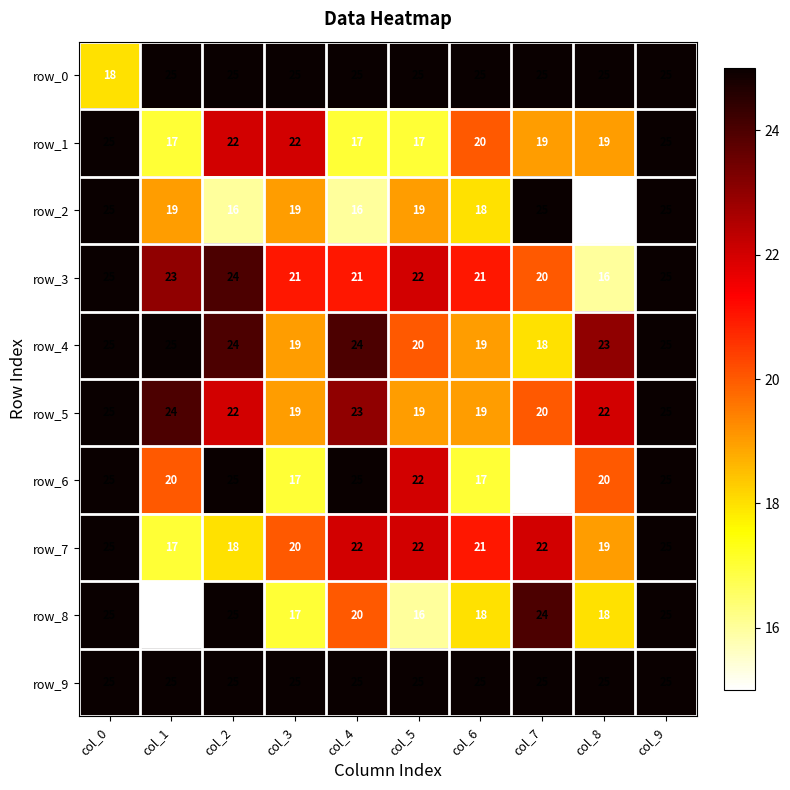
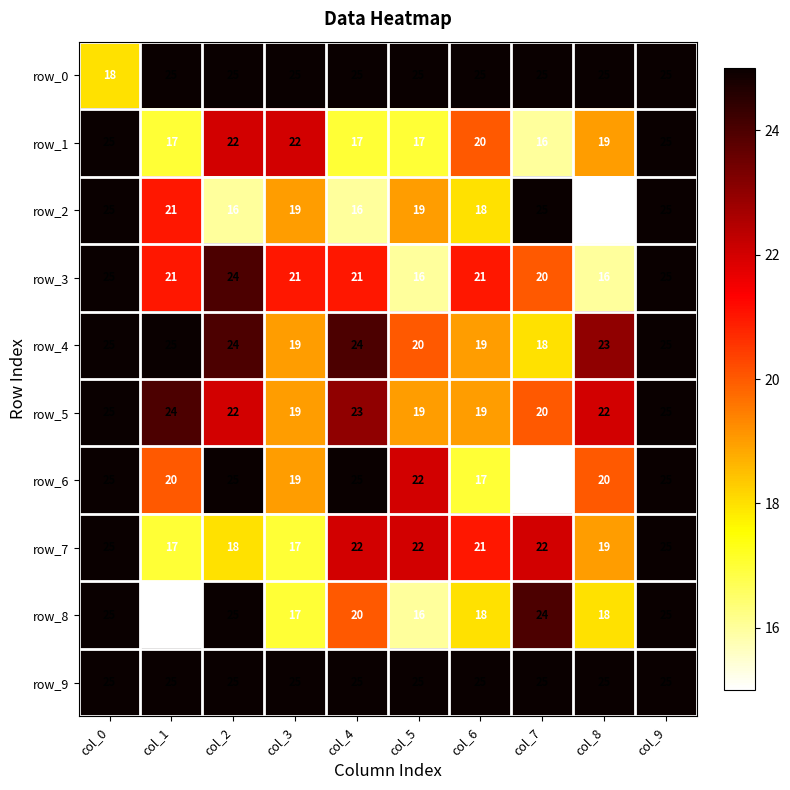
row_1, col_7: 19 -> 16
row_2, col_1: 19 -> 21
row_3, col_1: 23 -> 21
row_3, col_5: 22 -> 16
row_6, col_3: 17 -> 19
row_7, col_3: 20 -> 17
